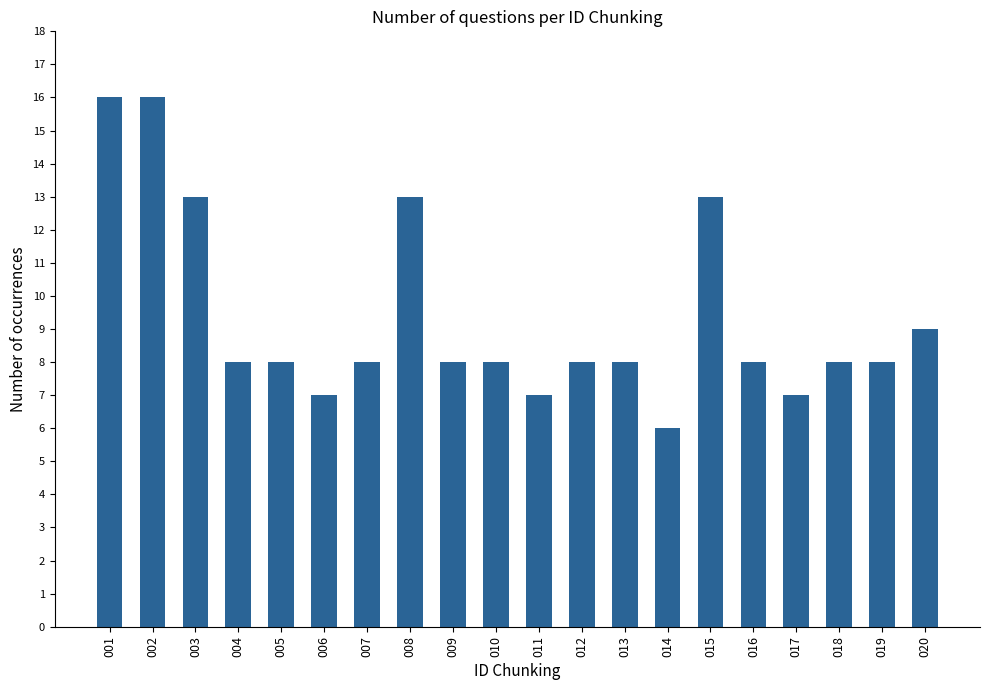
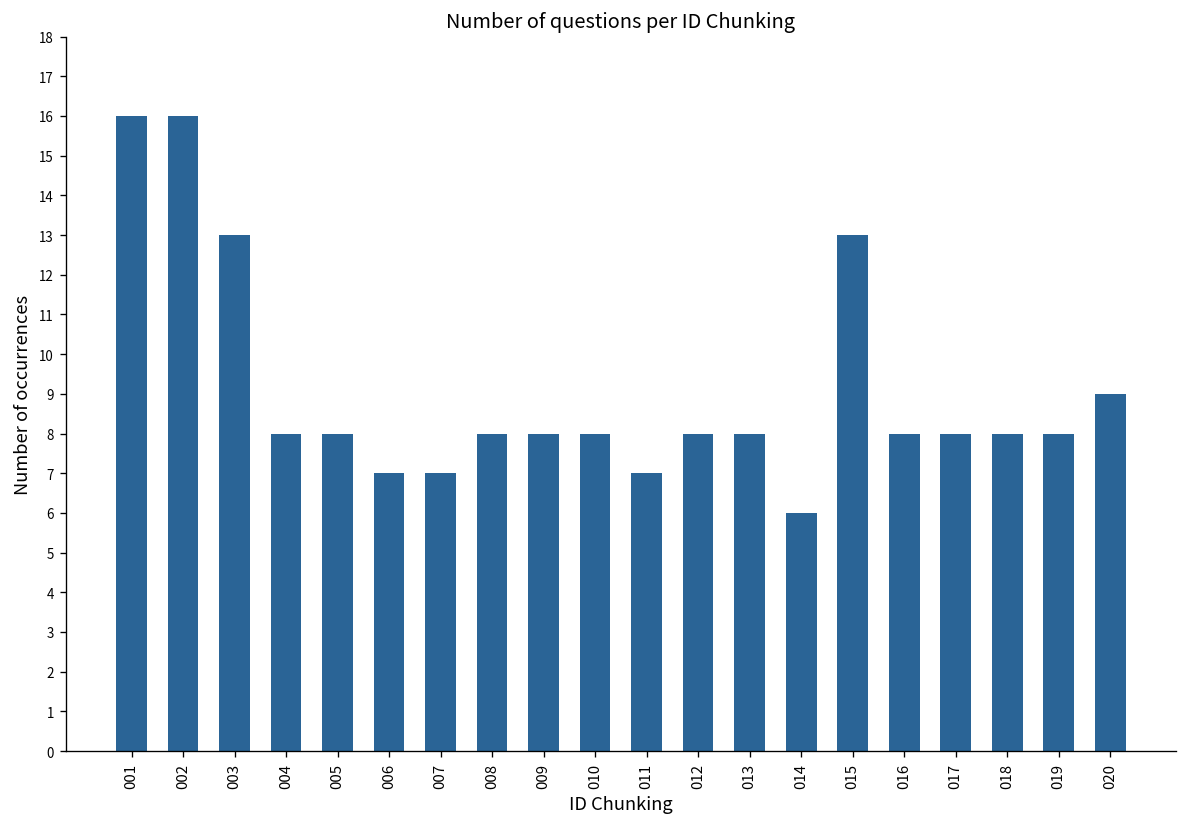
007: 8 -> 7
008: 13 -> 8
017: 7 -> 8
